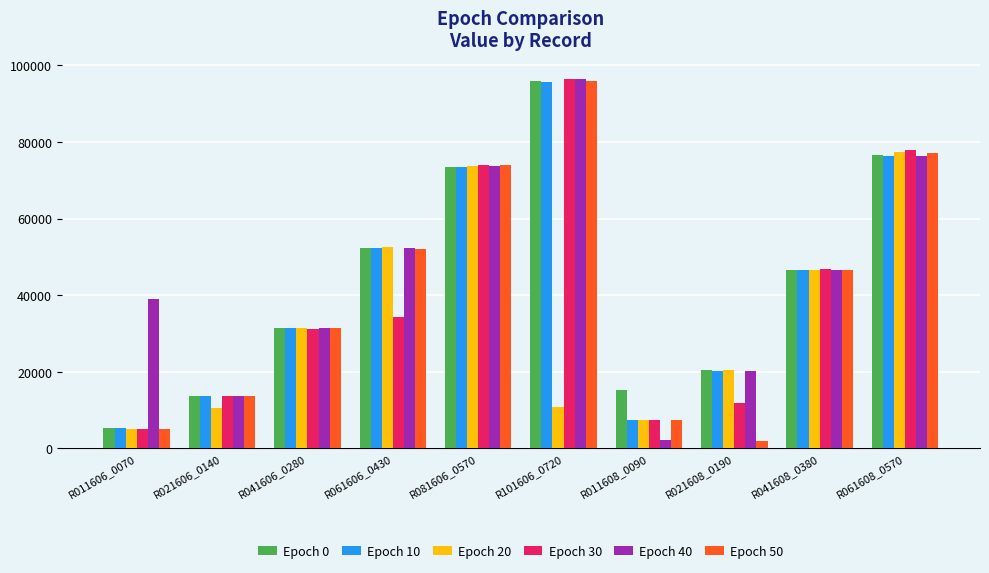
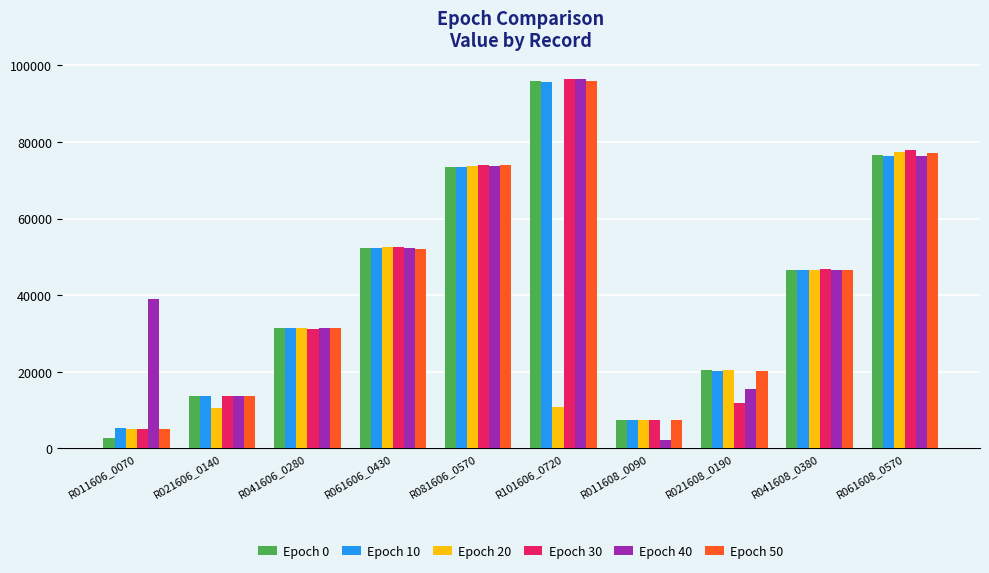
Epoch 0, R011606_0070: 5000 -> 3000
Epoch 30, R061606_0430: 34000 -> 53000
Epoch 0, R011608_0090: 15000 -> 7000
Epoch 40, R021608_0190: 20000 -> 15000
Epoch 50, R021608_0190: 2000 -> 20000
